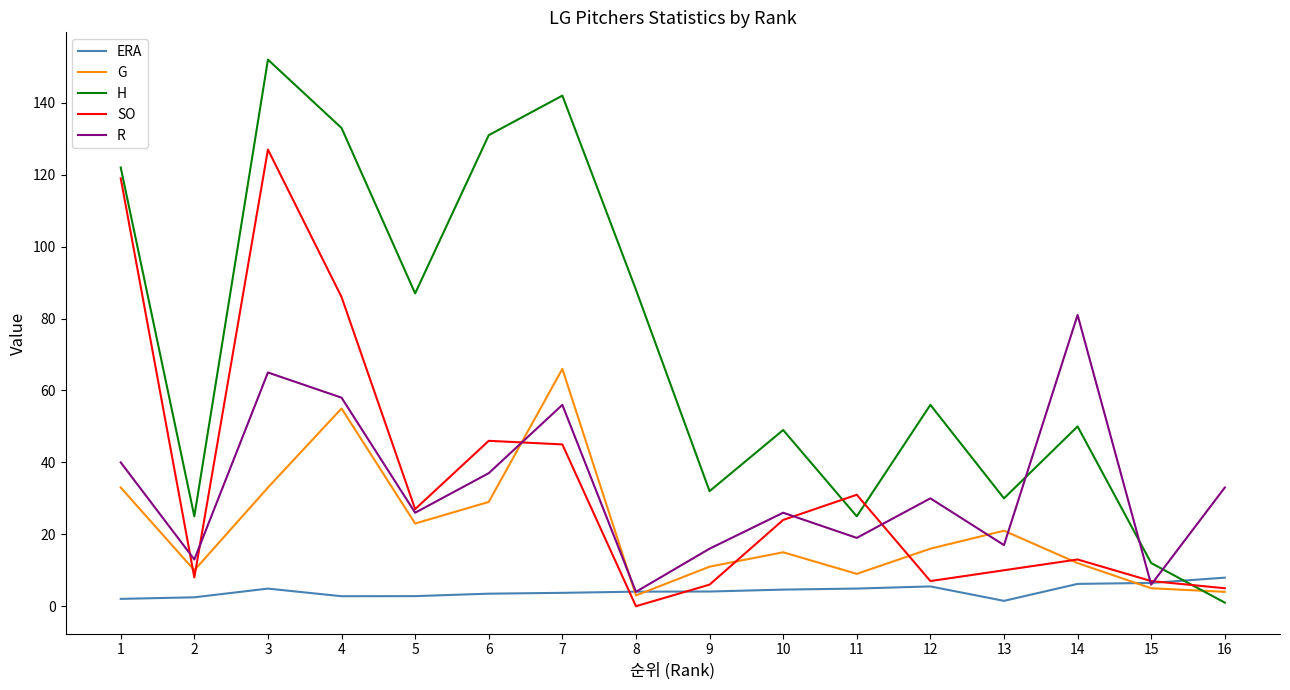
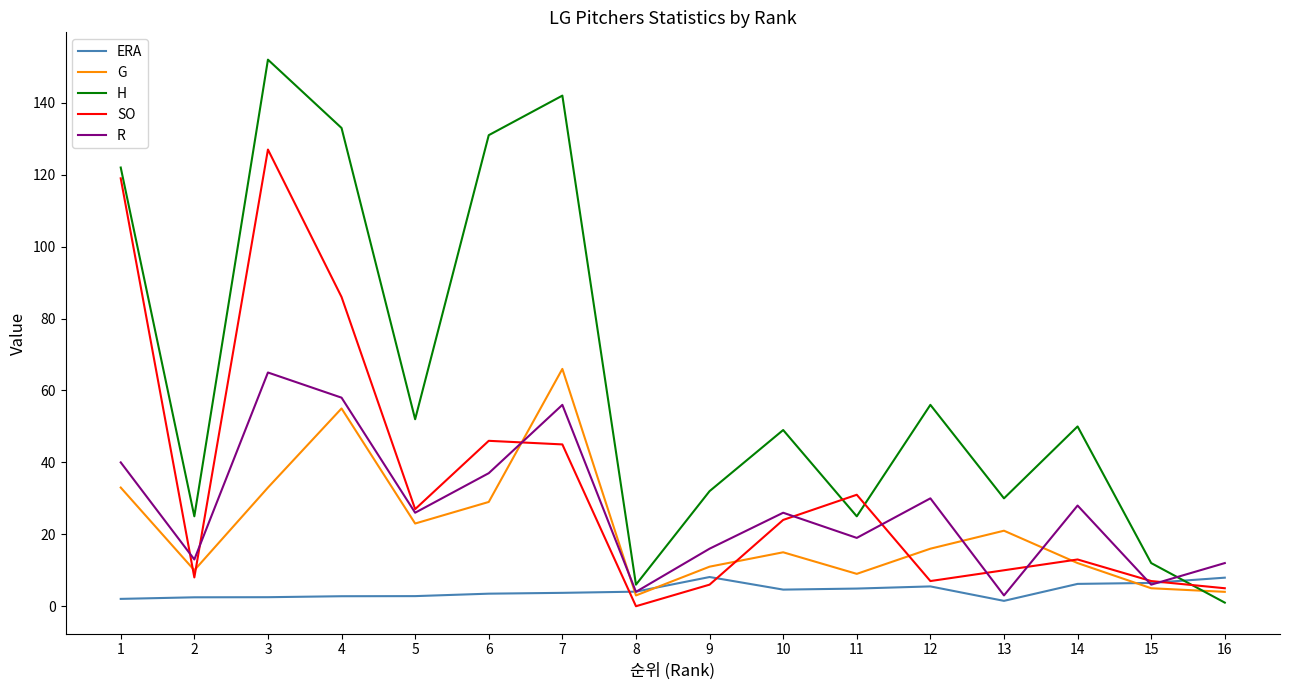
ERA, 3: 5 -> 3
H, 5: 87 -> 52
H, 8: 88 -> 6
ERA, 9: 4 -> 8
R, 13: 17 -> 3
R, 14: 81 -> 28
R, 16: 33 -> 12
